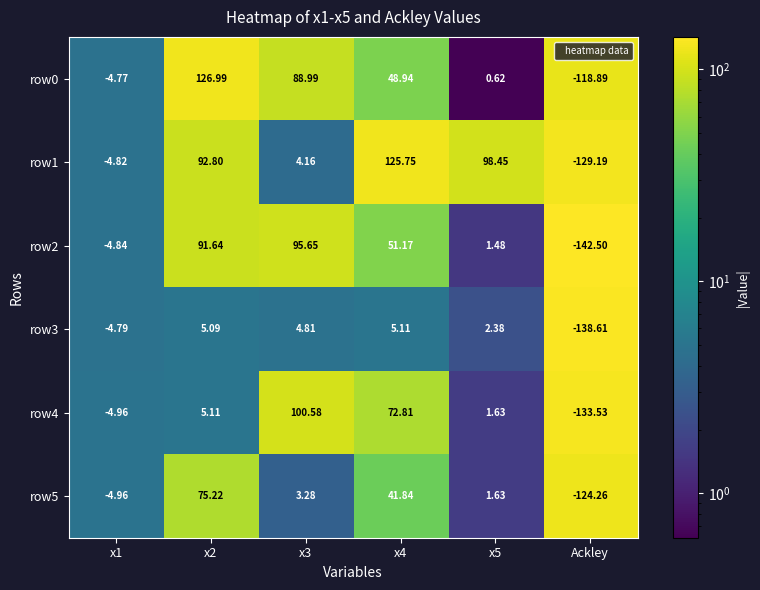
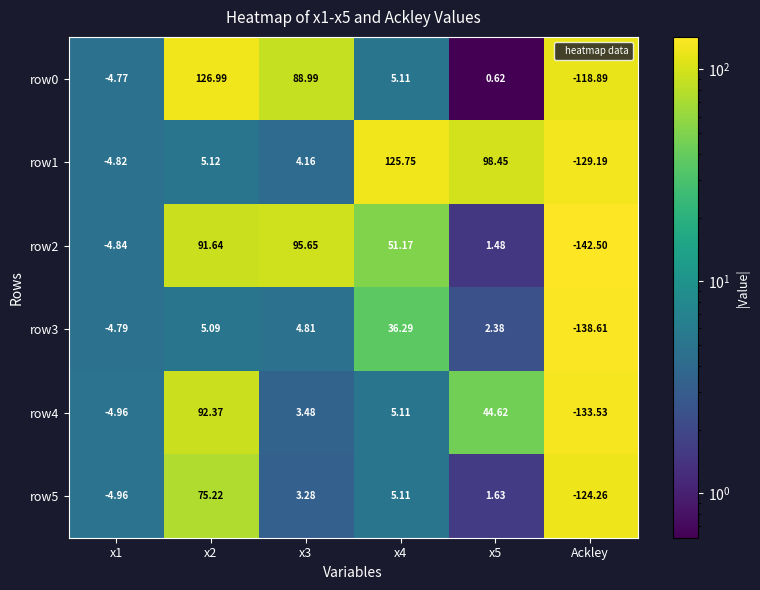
row0, x4: 48.94 -> 5.11
row1, x2: 92.80 -> 5.12
row3, x4: 5.11 -> 36.29
row4, x2: 5.11 -> 92.37
row4, x3: 100.58 -> 3.48
row4, x4: 72.81 -> 5.11
row4, x5: 1.63 -> 44.62
row5, x4: 41.84 -> 5.11
